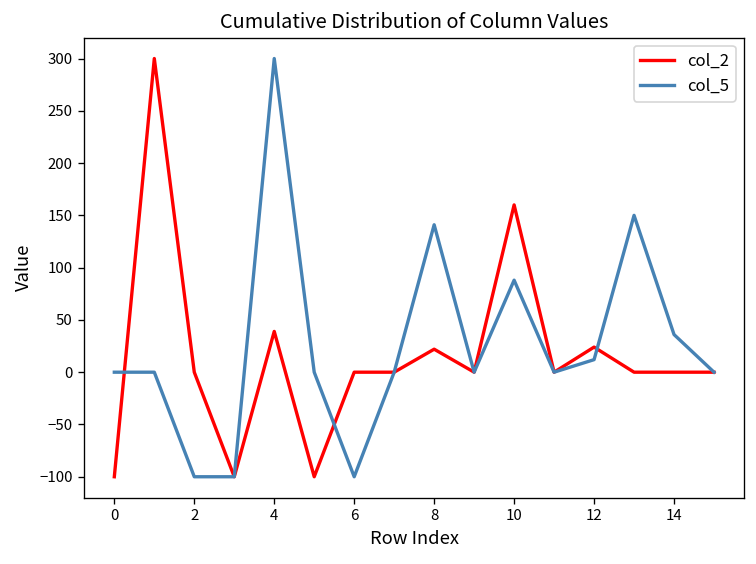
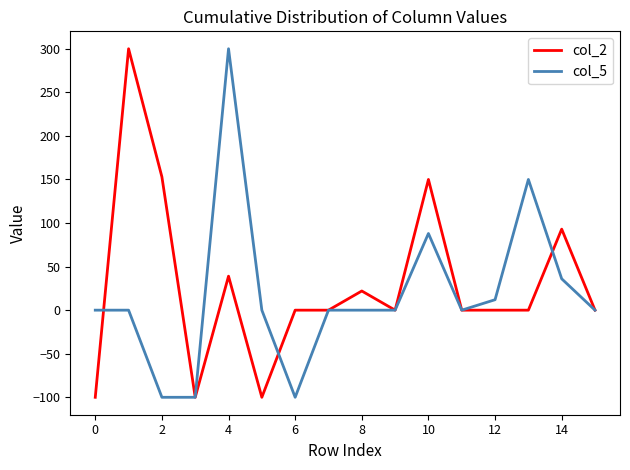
col_2, 2: 0 -> 150
col_5, 8: 140 -> 0
col_2, 10: 160 -> 150
col_2, 12: 20 -> 0
col_2, 14: 0 -> 90
